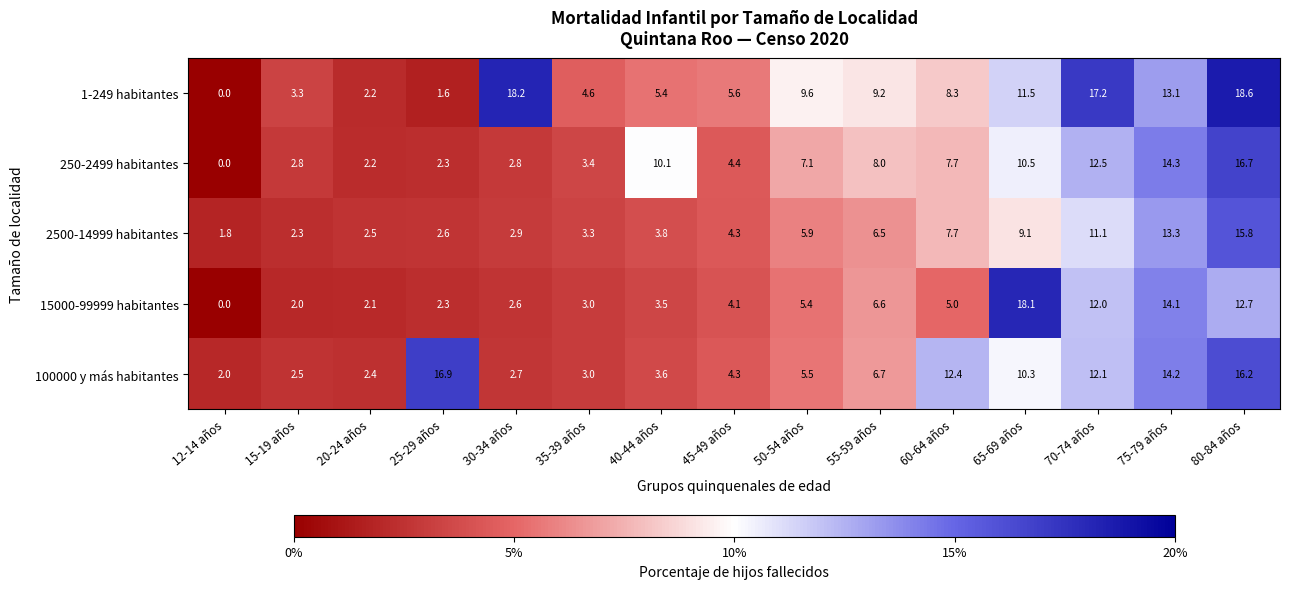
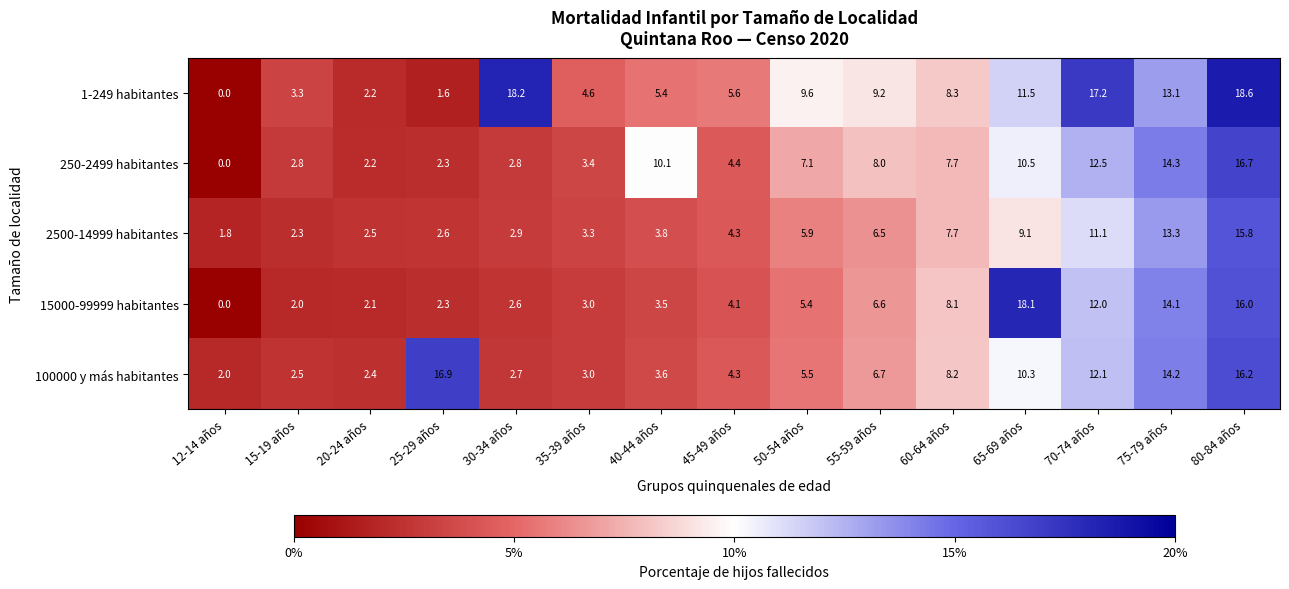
15000-99999 habitantes, 60-64 años: 5.0 -> 8.1
15000-99999 habitantes, 80-84 años: 12.7 -> 16.0
100000 y más habitantes, 60-64 años: 12.4 -> 8.2
